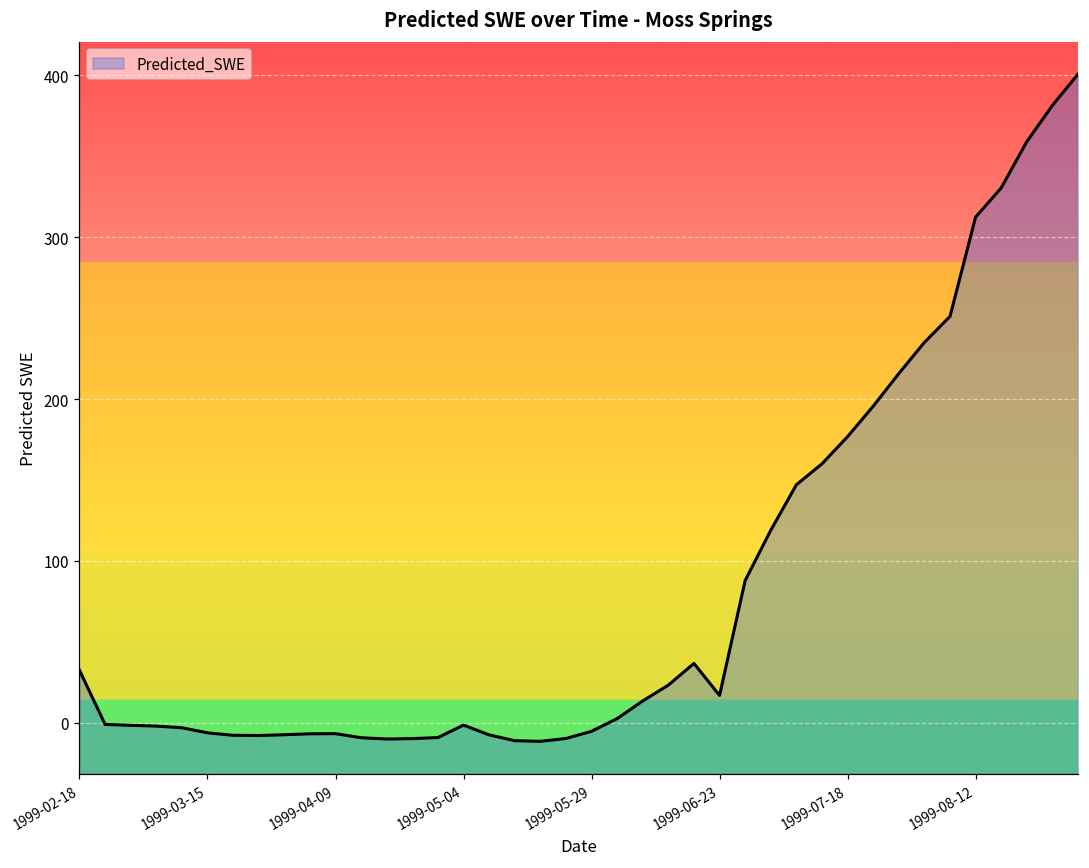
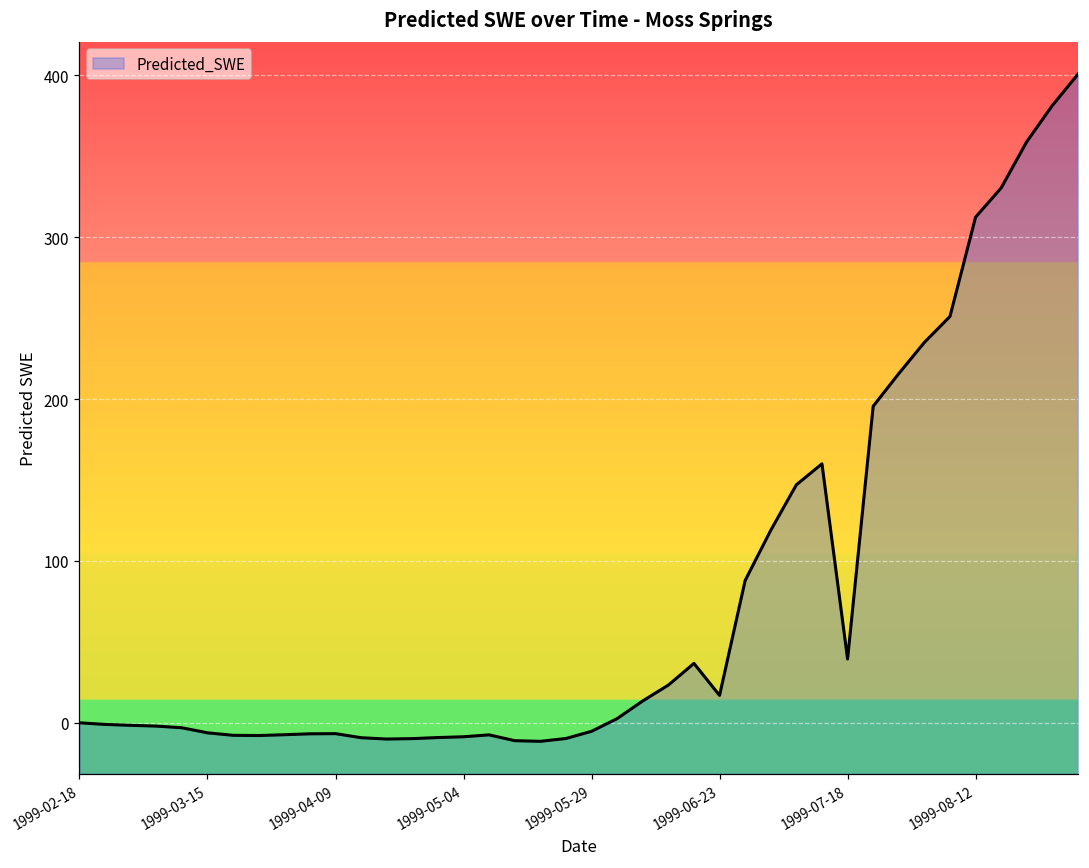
1999-02-18: 33 -> 0
1999-05-04: -1 -> -9
1999-07-18: 177 -> 39
